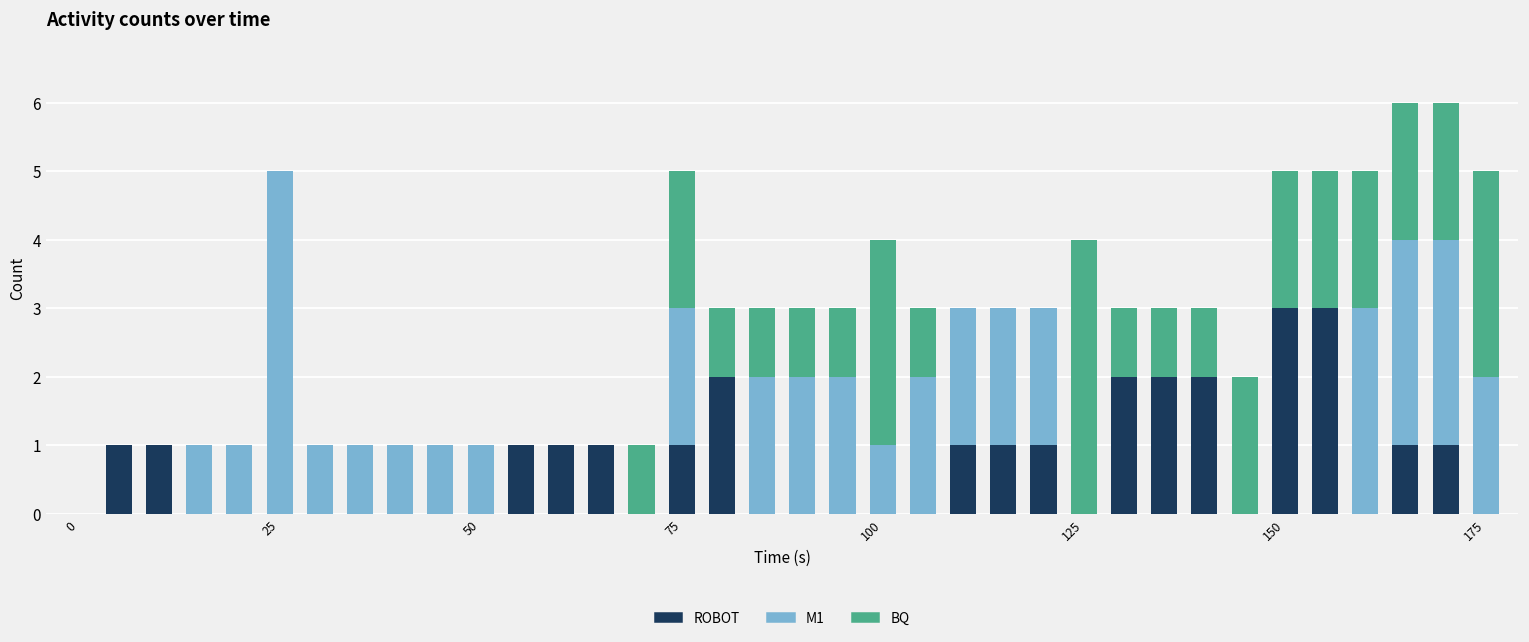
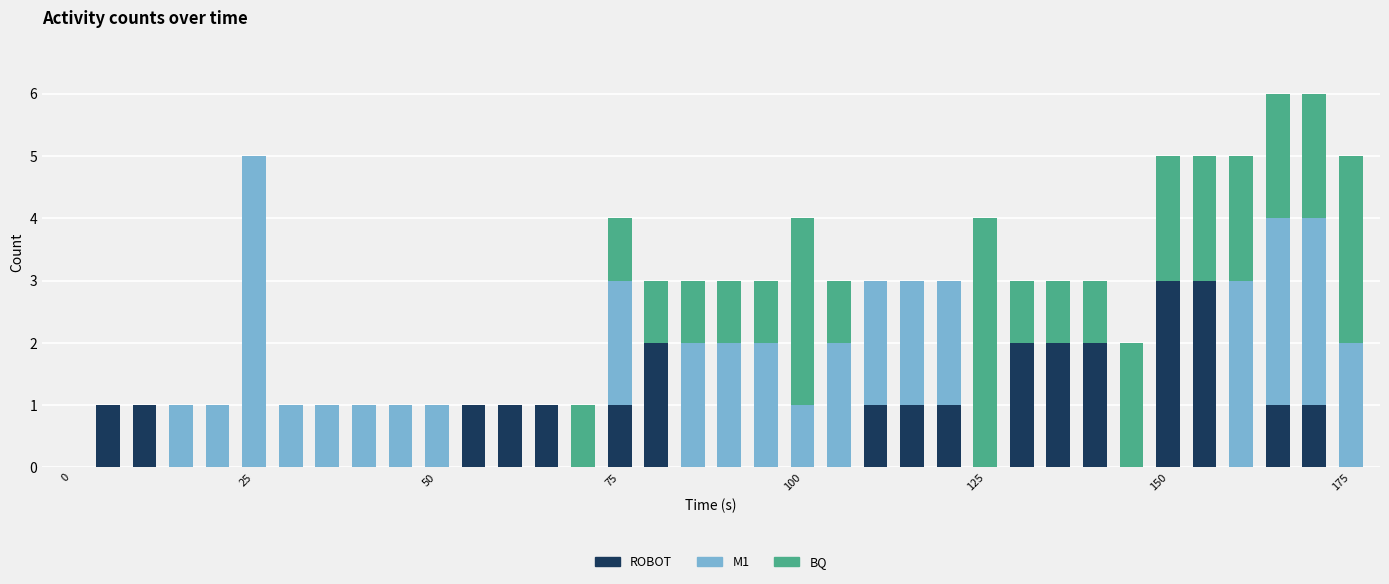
BQ, 75: 2 -> 1
